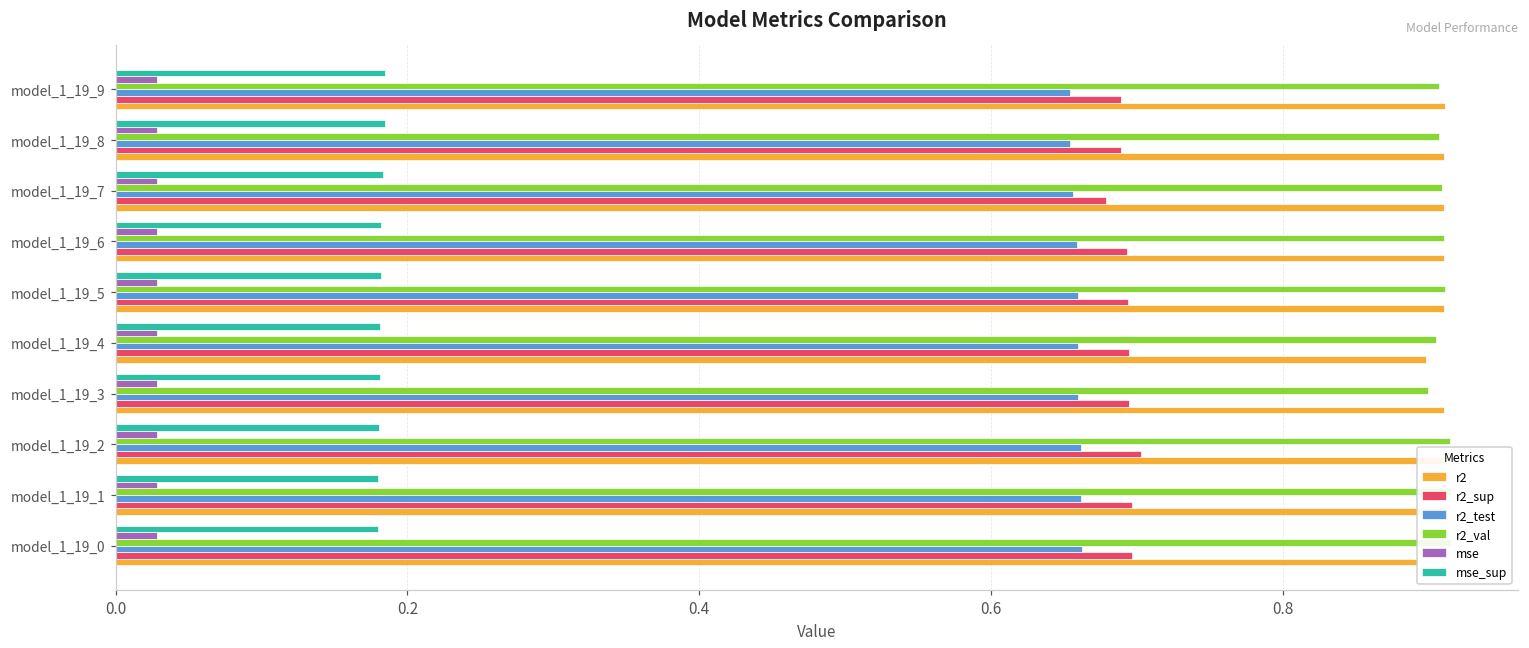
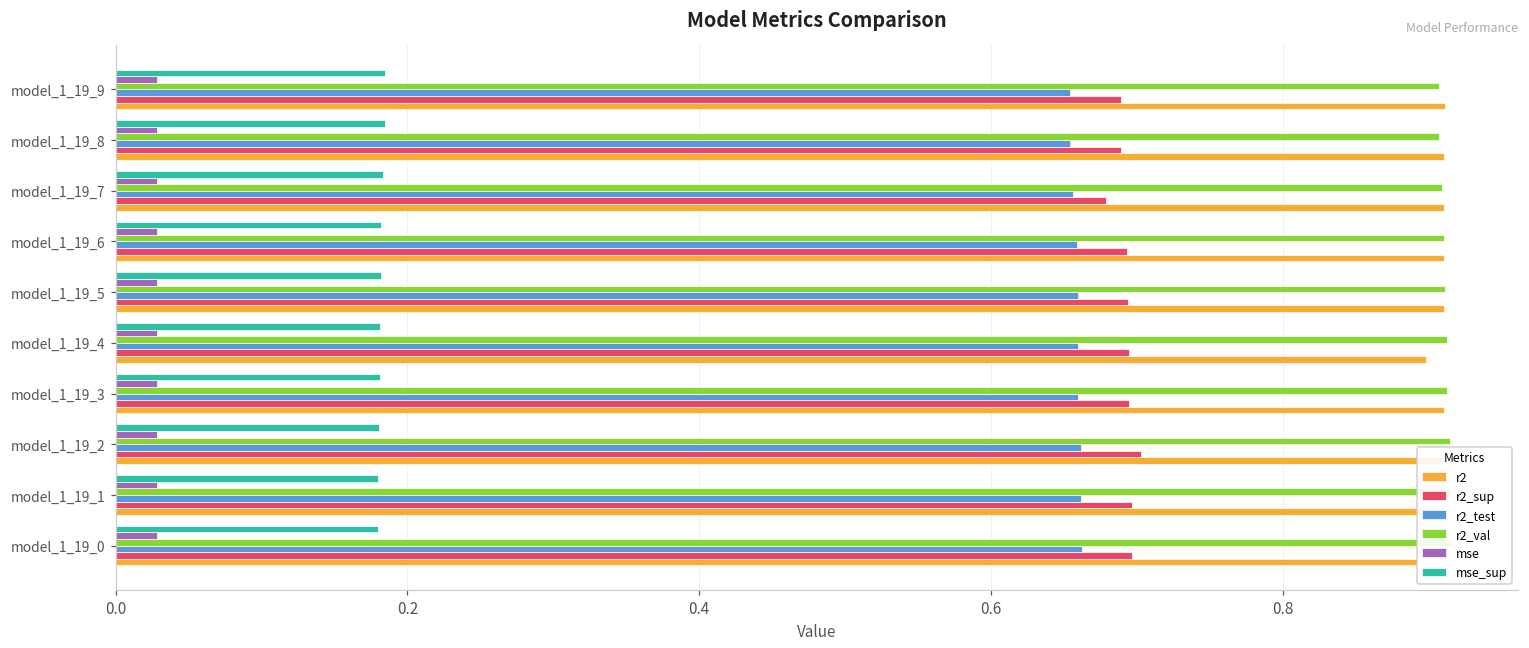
r2_val, model_1_19_4: 0.905 -> 0.913
r2_val, model_1_19_3: 0.899 -> 0.913
